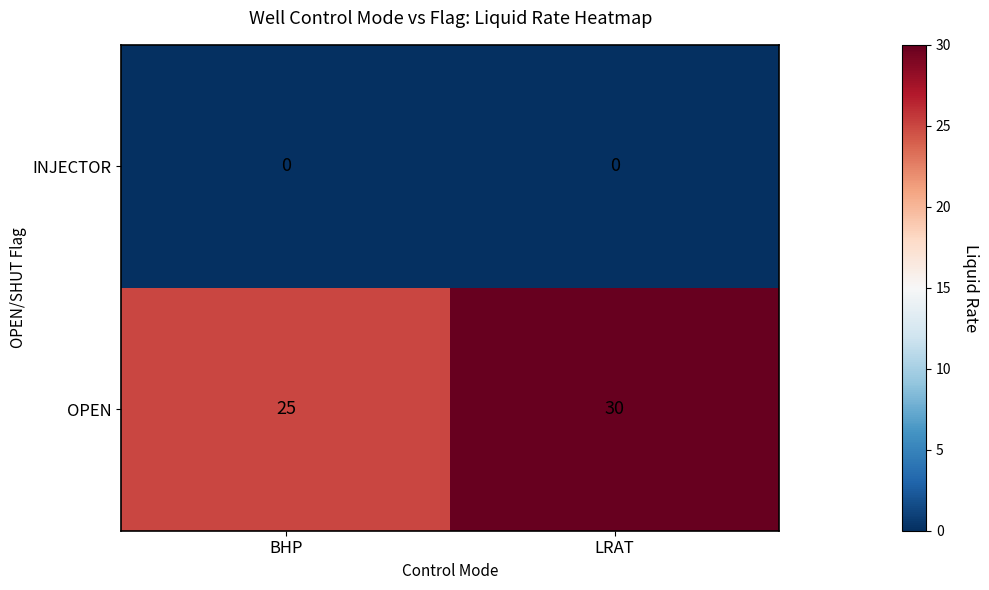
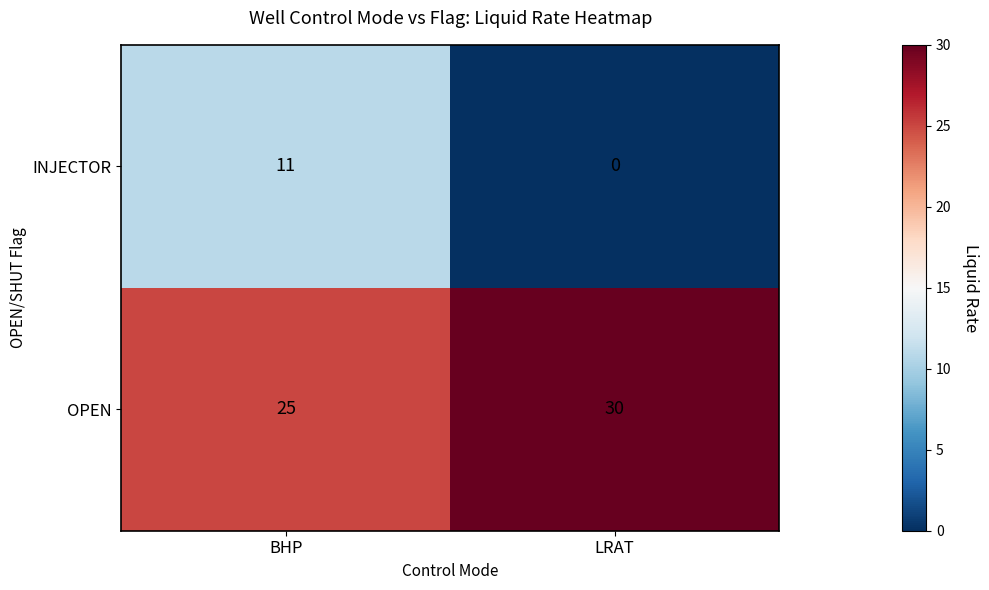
INJECTOR, BHP: 0 -> 11
